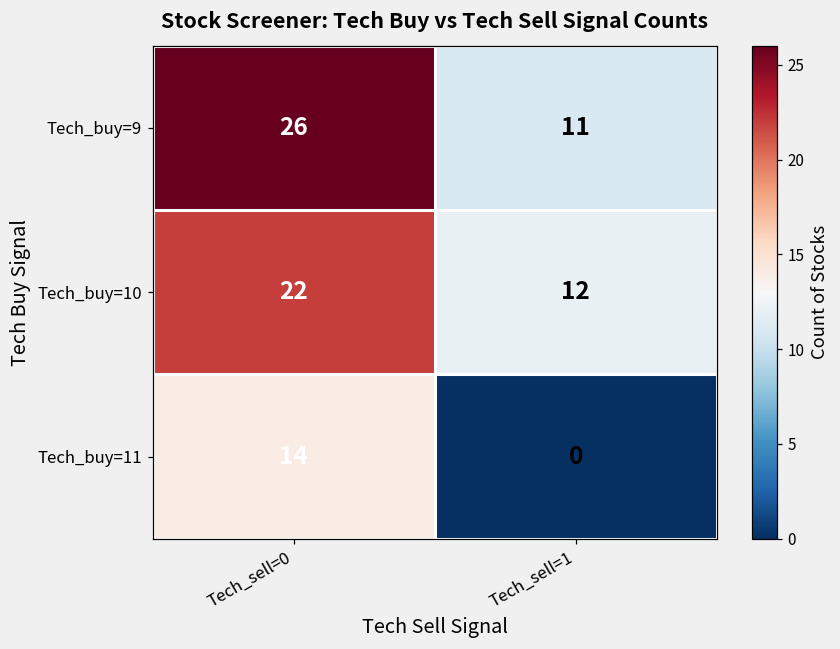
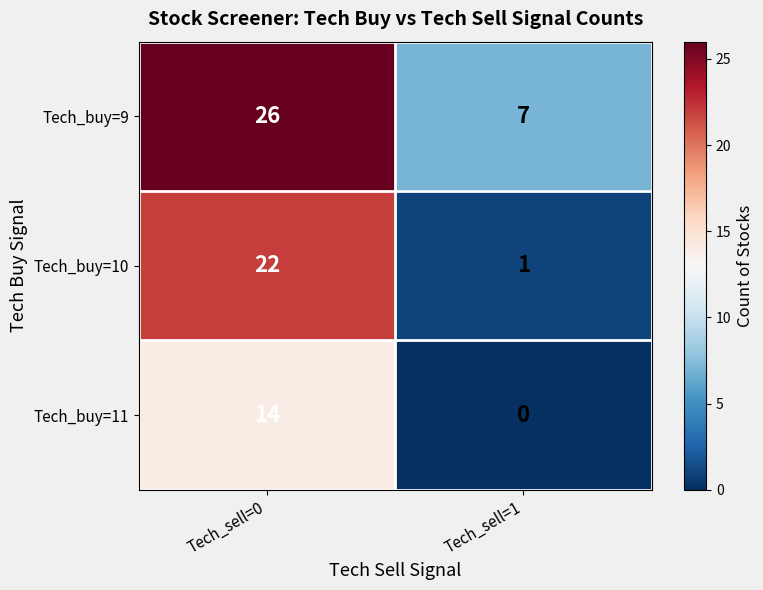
Tech_buy=9, Tech_sell=1: 11 -> 7
Tech_buy=10, Tech_sell=1: 12 -> 1
